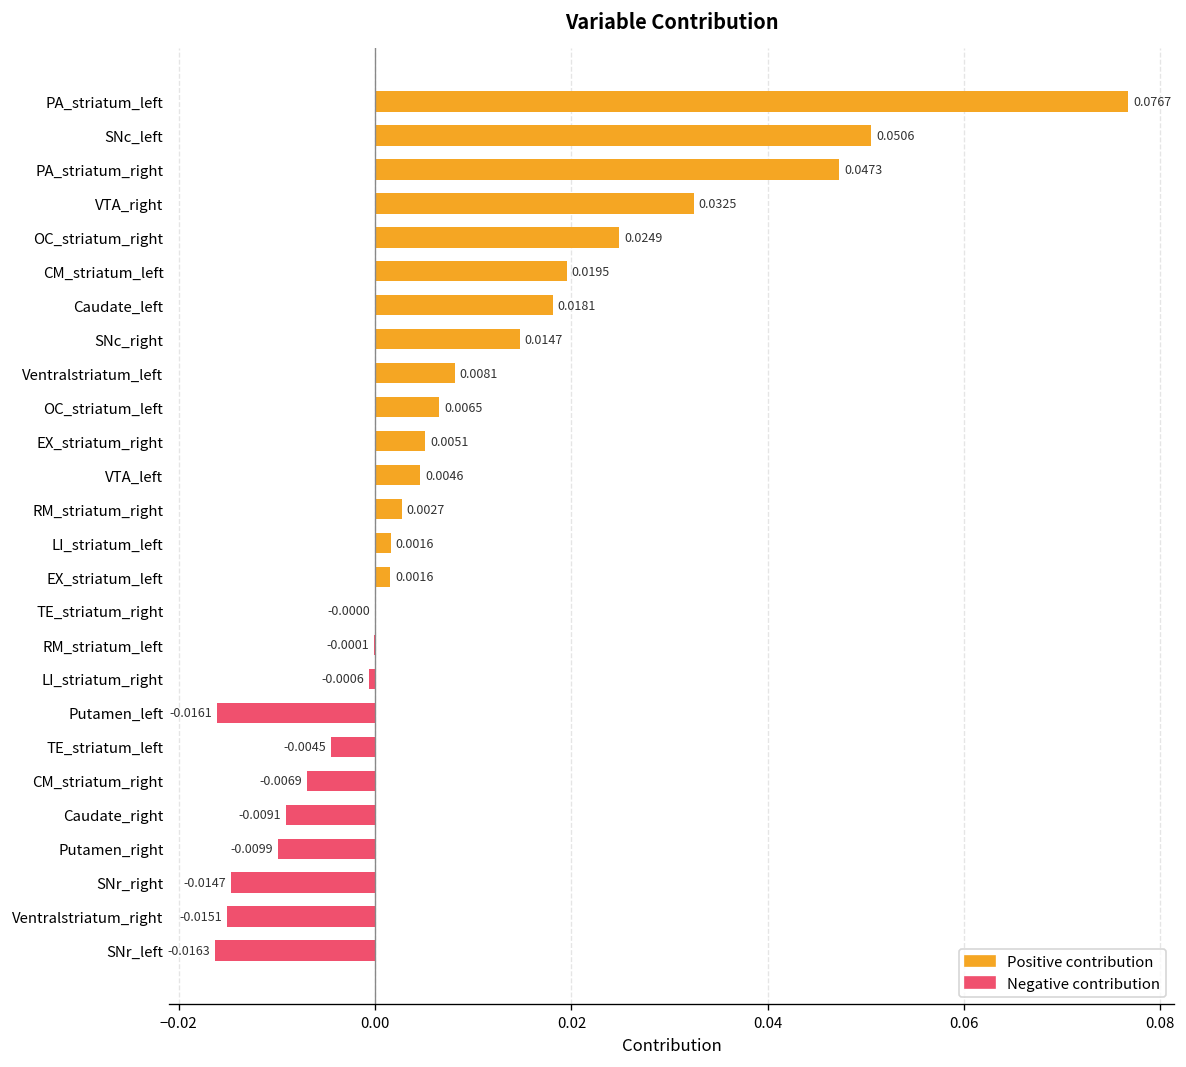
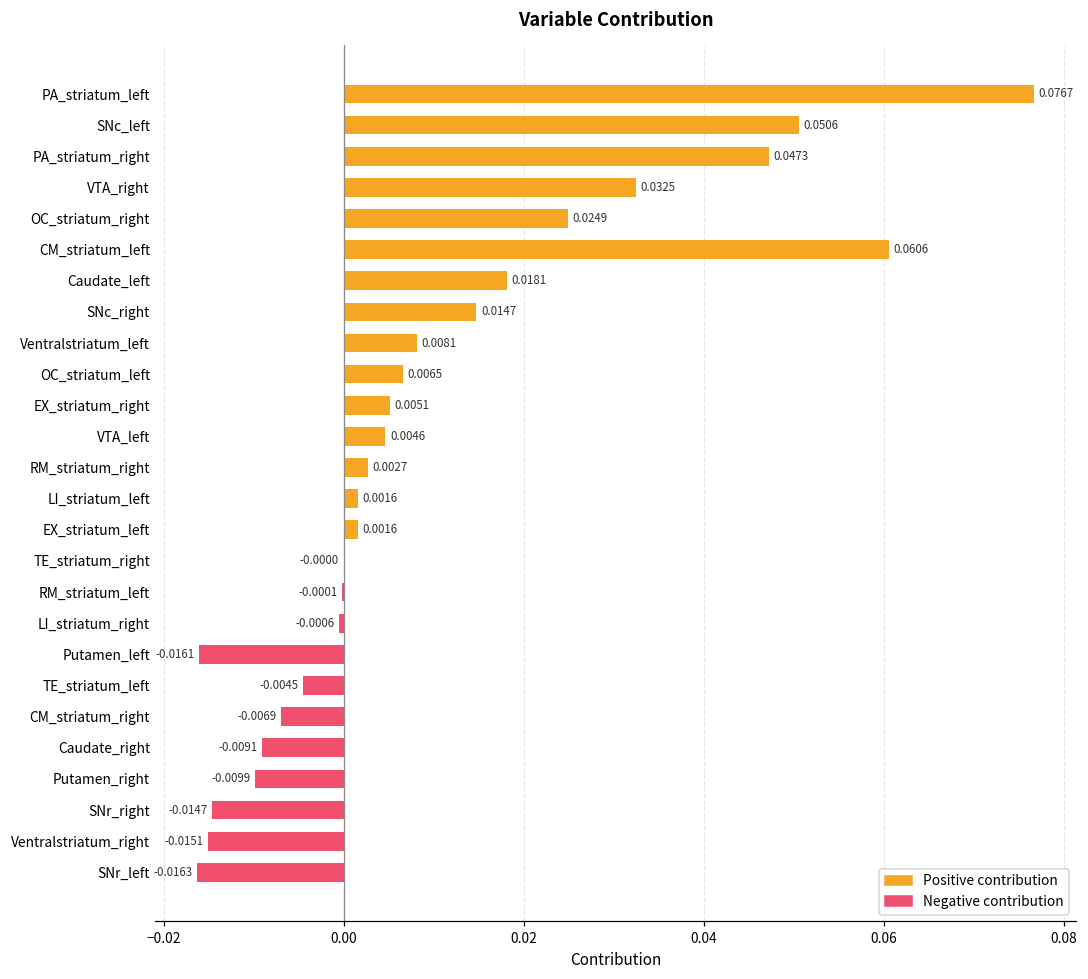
CM_striatum_left: 0.0195 -> 0.0606
